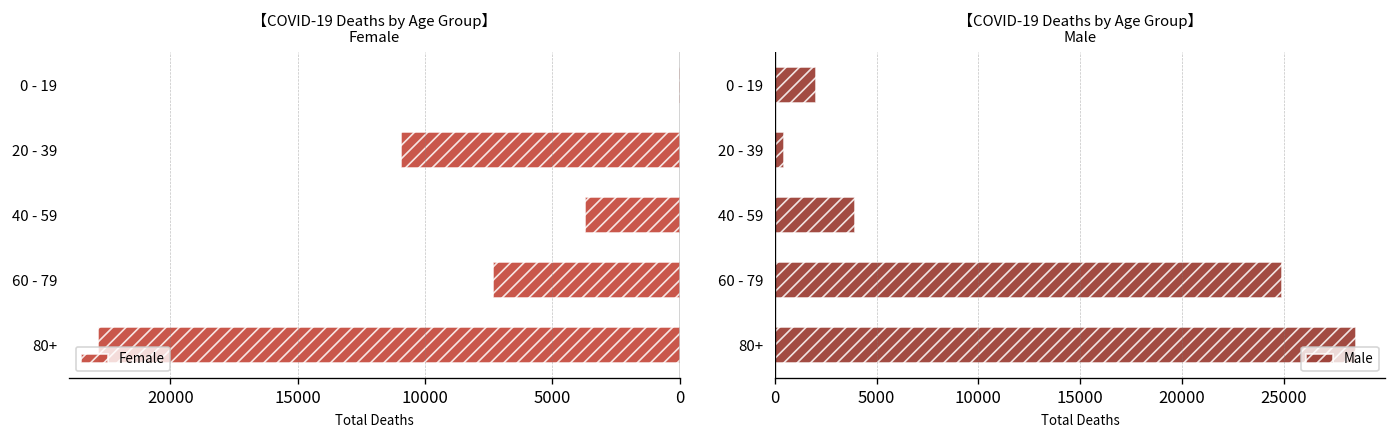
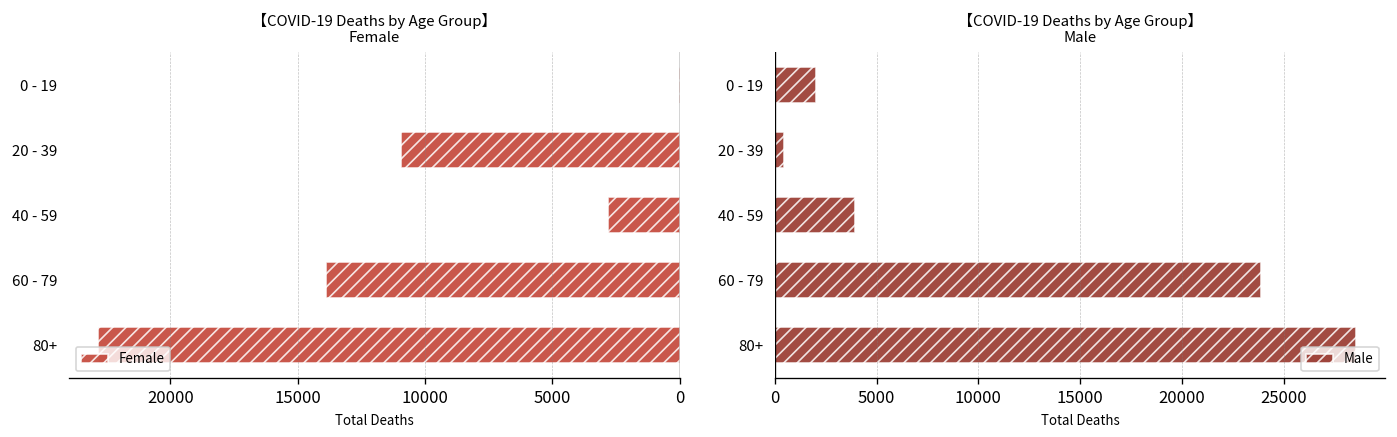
【COVID-19 Deaths by Age Group】 Female, 40 - 59: 3700 -> 2800
【COVID-19 Deaths by Age Group】 Female, 60 - 79: 7300 -> 13900
【COVID-19 Deaths by Age Group】 Male, 60 - 79: 24900 -> 23900
